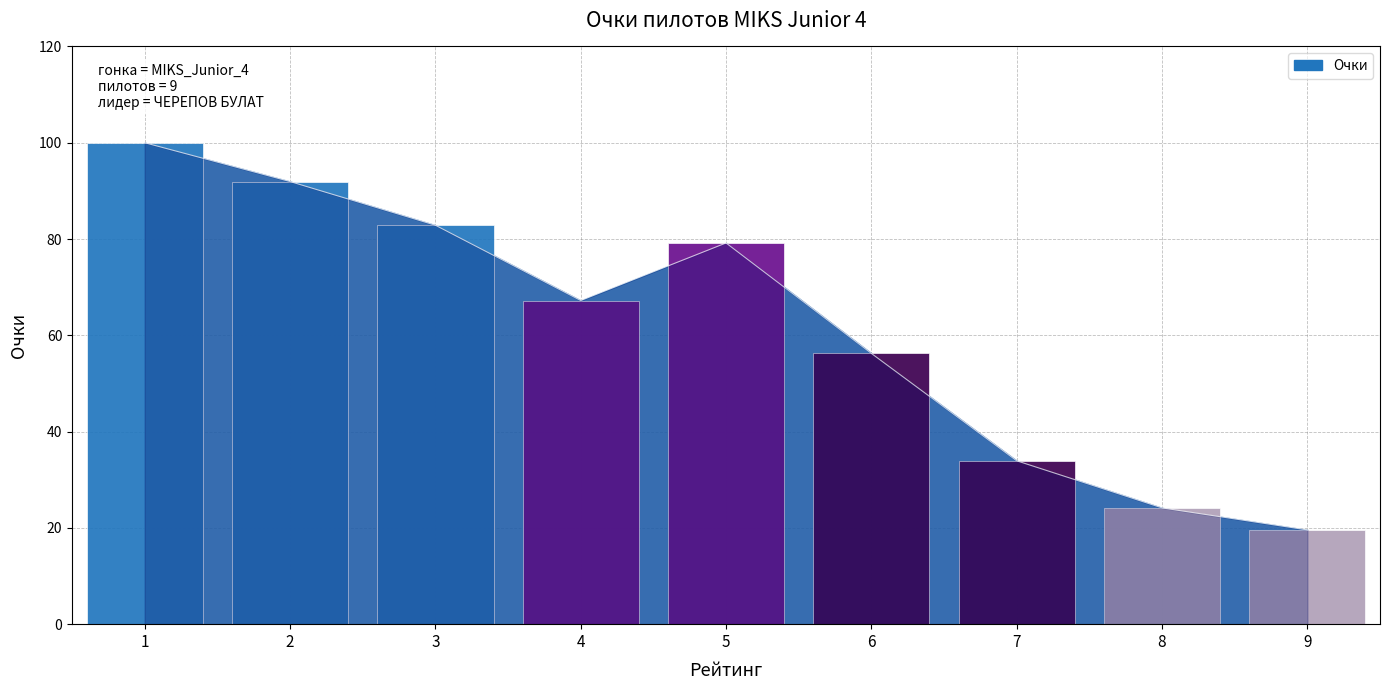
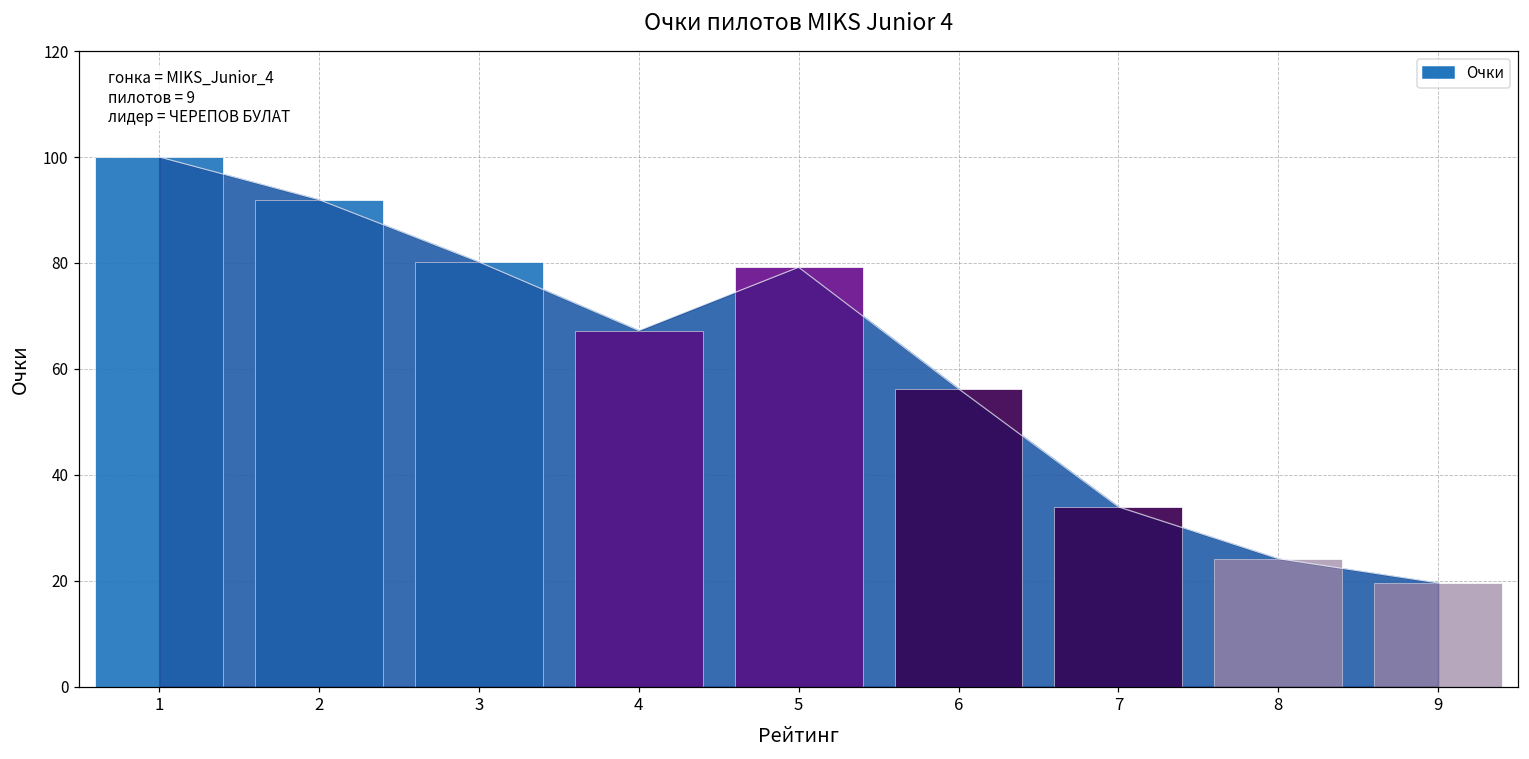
3: 83 -> 80
